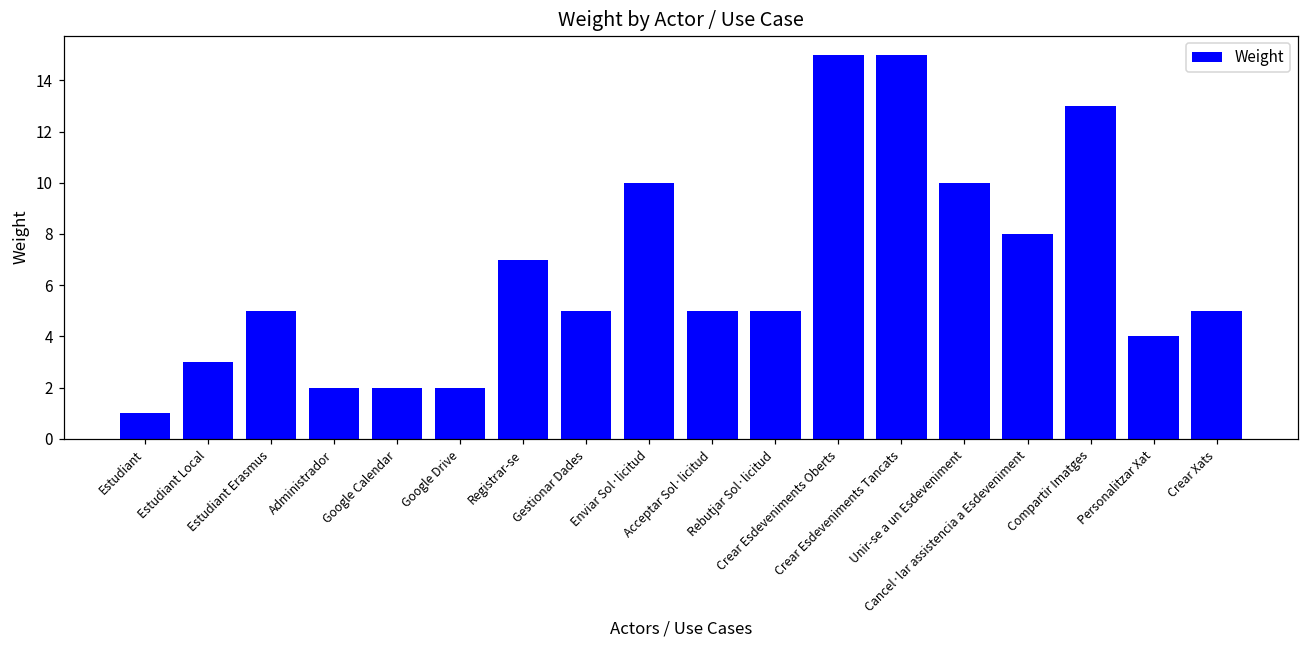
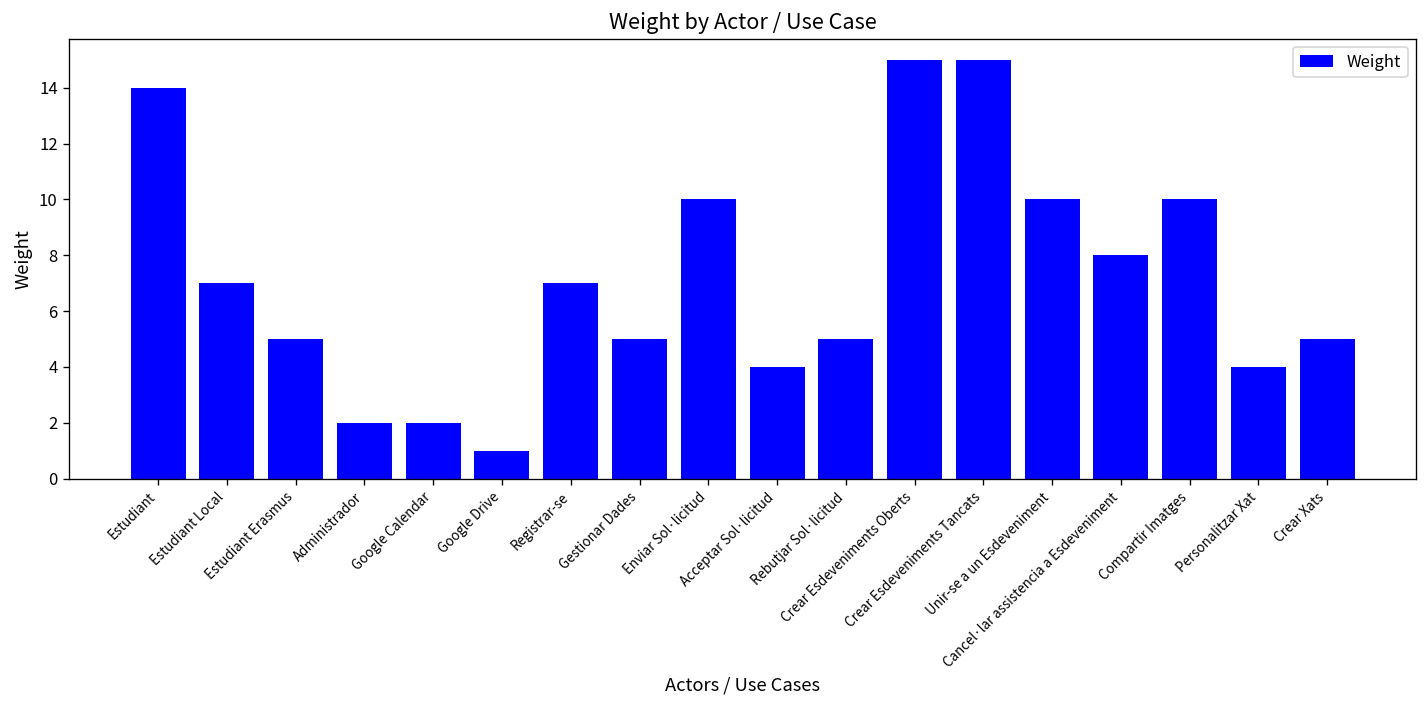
Estudiant: 1 -> 14
Estudiant Local: 3 -> 7
Google Drive: 2 -> 1
Acceptar Sol·licitud: 5 -> 4
Compartir Imatges: 13 -> 10
